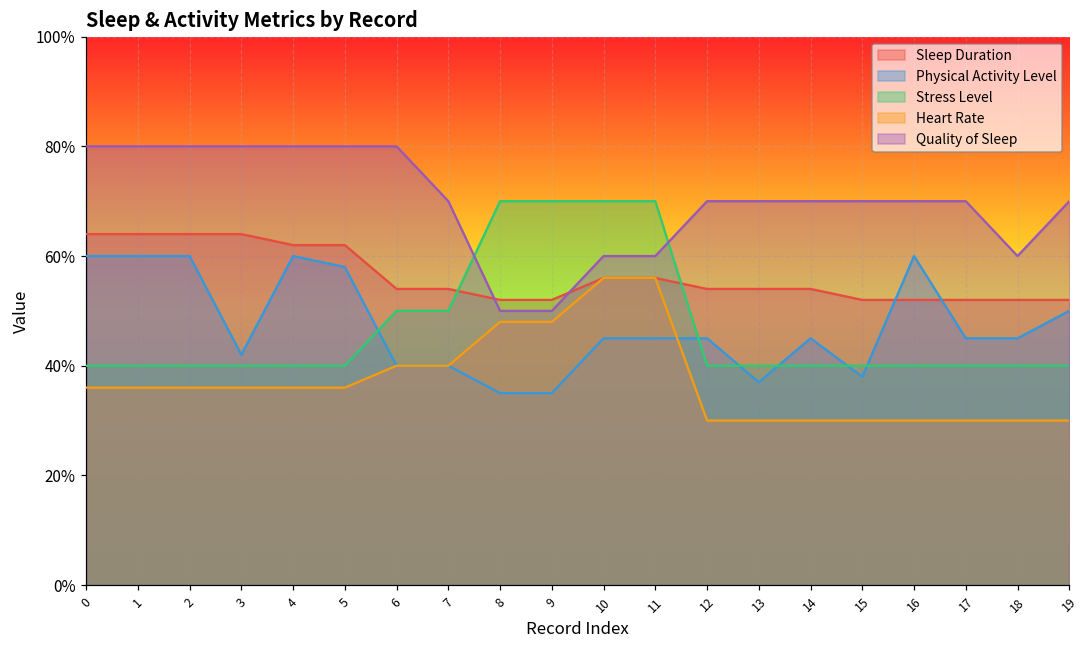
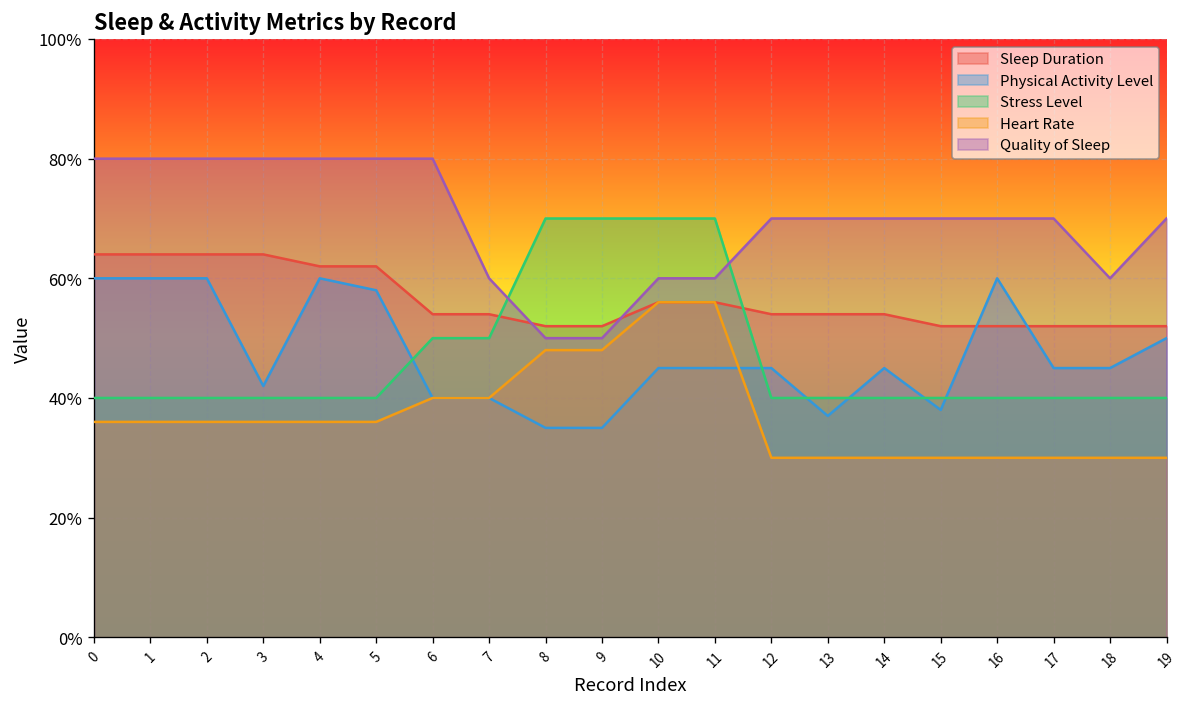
Quality of Sleep, 7: 70% -> 60%
